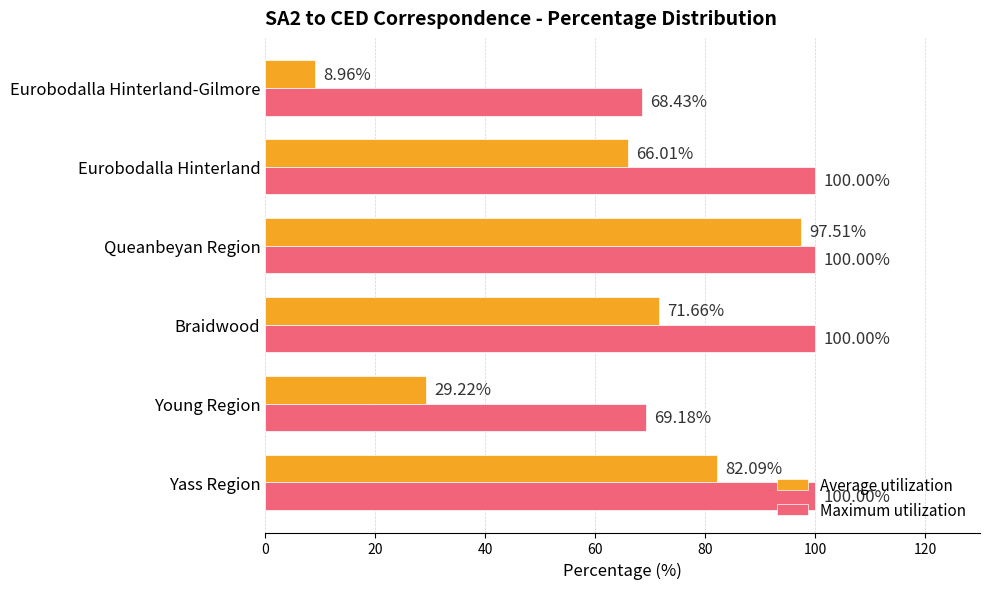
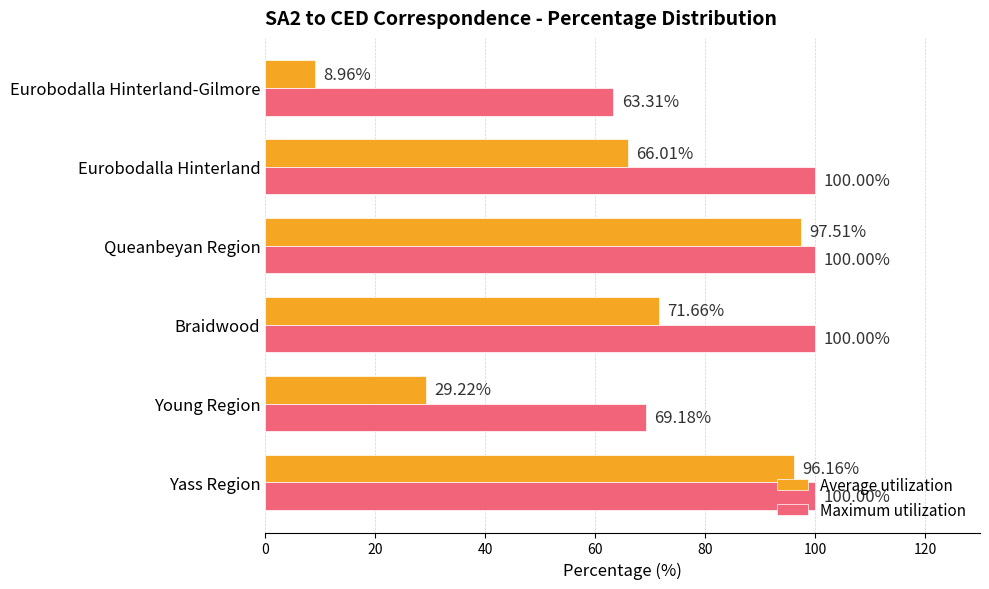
Maximum utilization, Eurobodalla Hinterland-Gilmore: 68.43% -> 63.31%
Average utilization, Yass Region: 82.09% -> 96.16%
